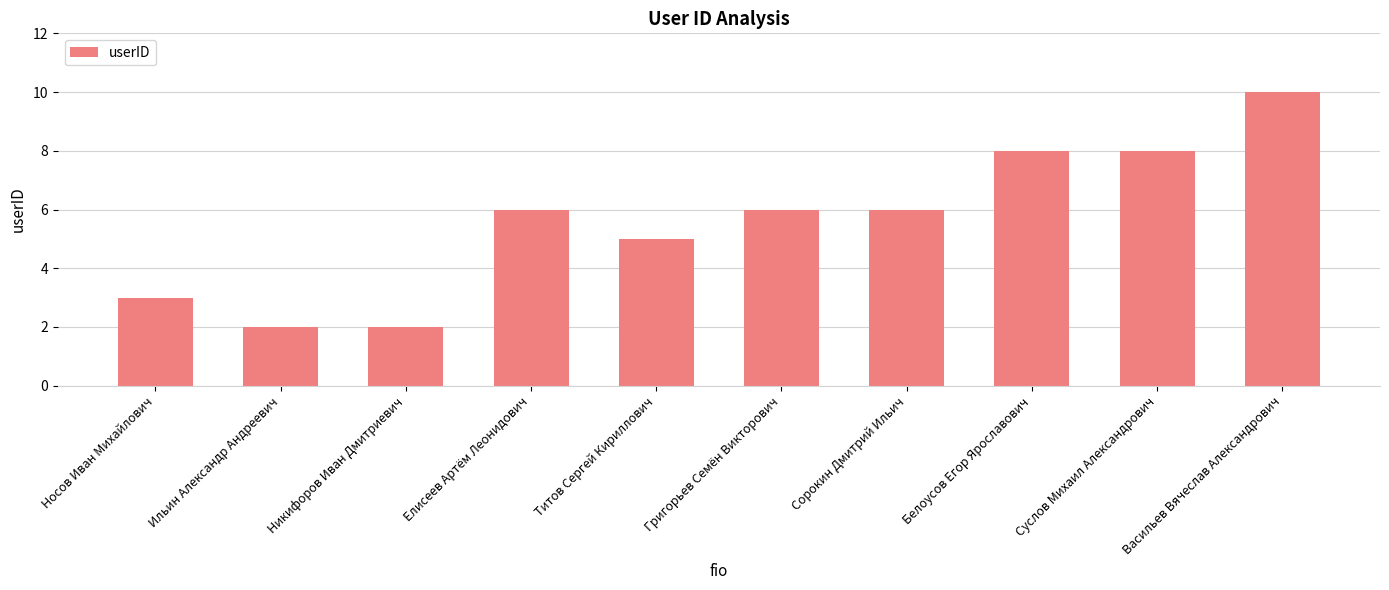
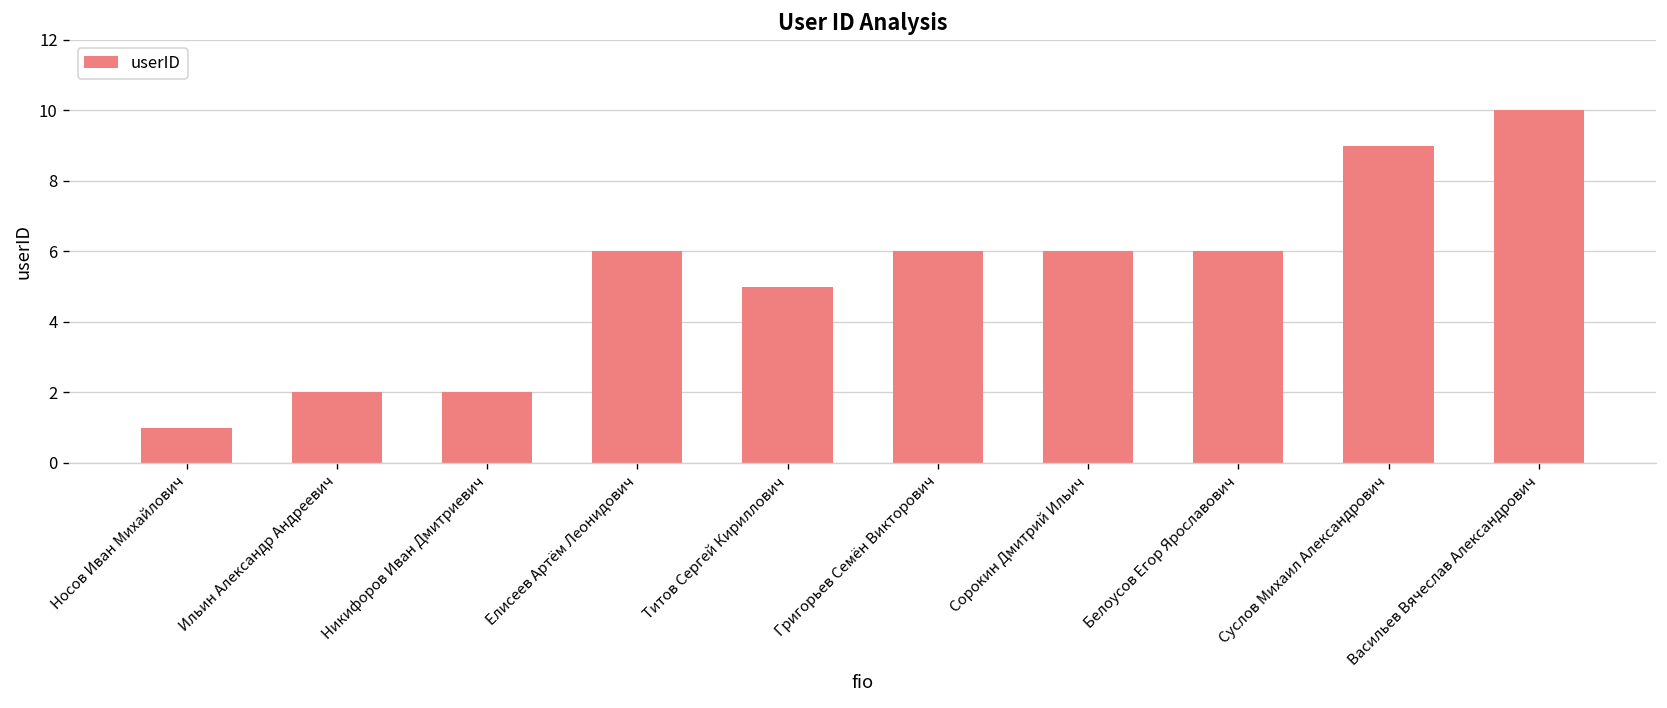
Носов Иван Михайлович: 3 -> 1
Белоусов Егор Ярославович: 8 -> 6
Суслов Михаил Александрович: 8 -> 9
